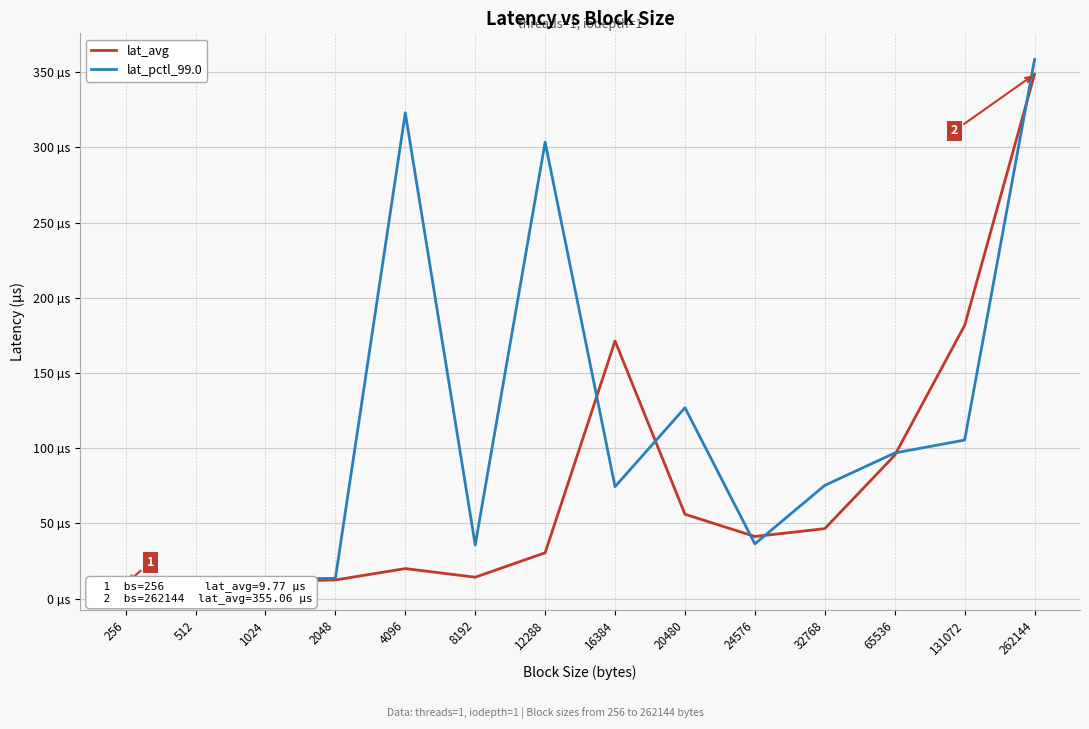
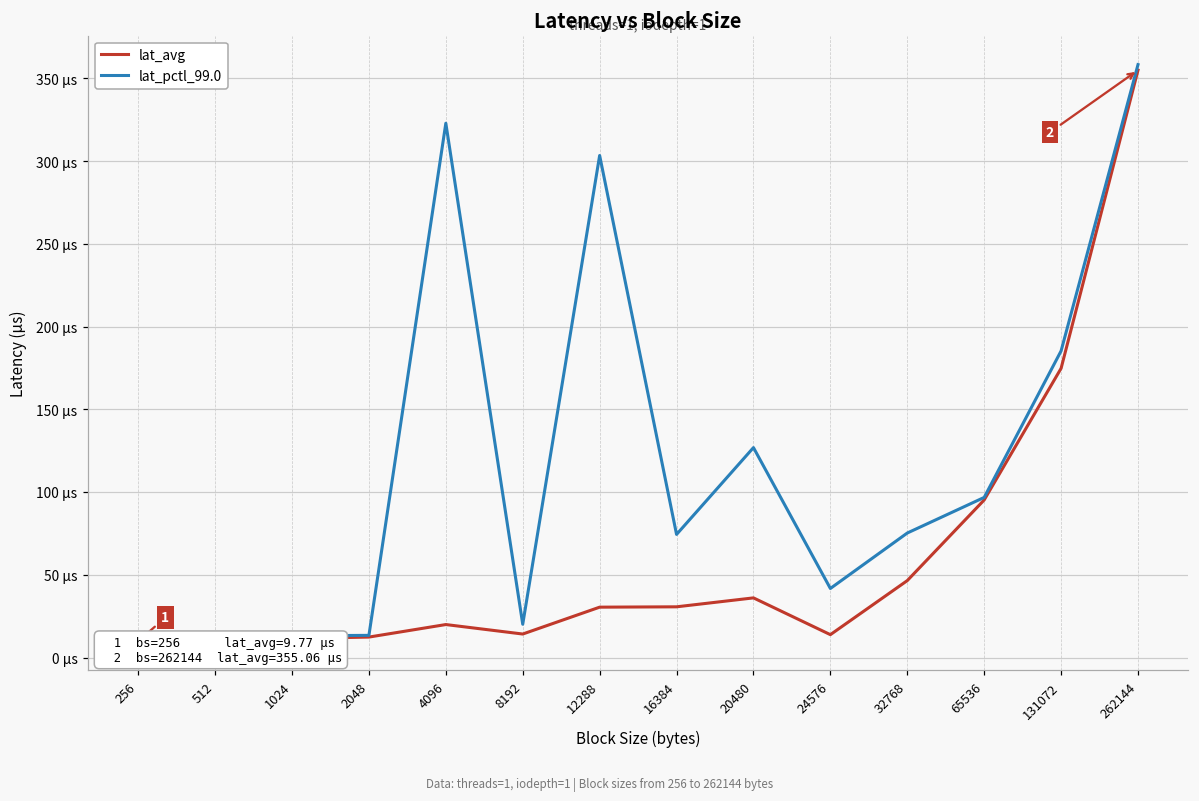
lat_pctl_99.0, 8192: 36 µs -> 20 µs
lat_avg, 16384: 171 µs -> 31 µs
lat_avg, 20480: 56 µs -> 36 µs
lat_avg, 24576: 41 µs -> 14 µs
lat_pctl_99.0, 24576: 36 µs -> 42 µs
lat_avg, 131072: 182 µs -> 175 µs
lat_pctl_99.0, 131072: 105 µs -> 185 µs
lat_avg, 262144: 349 µs -> 355 µs
